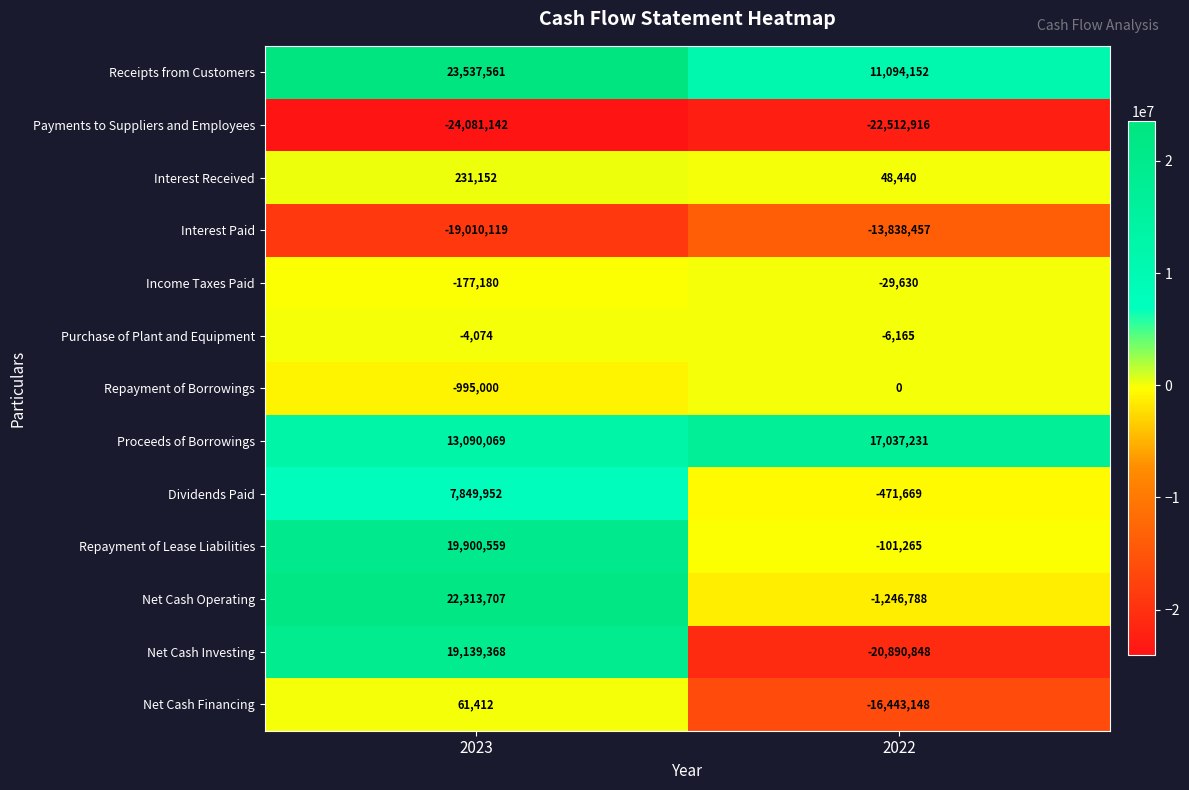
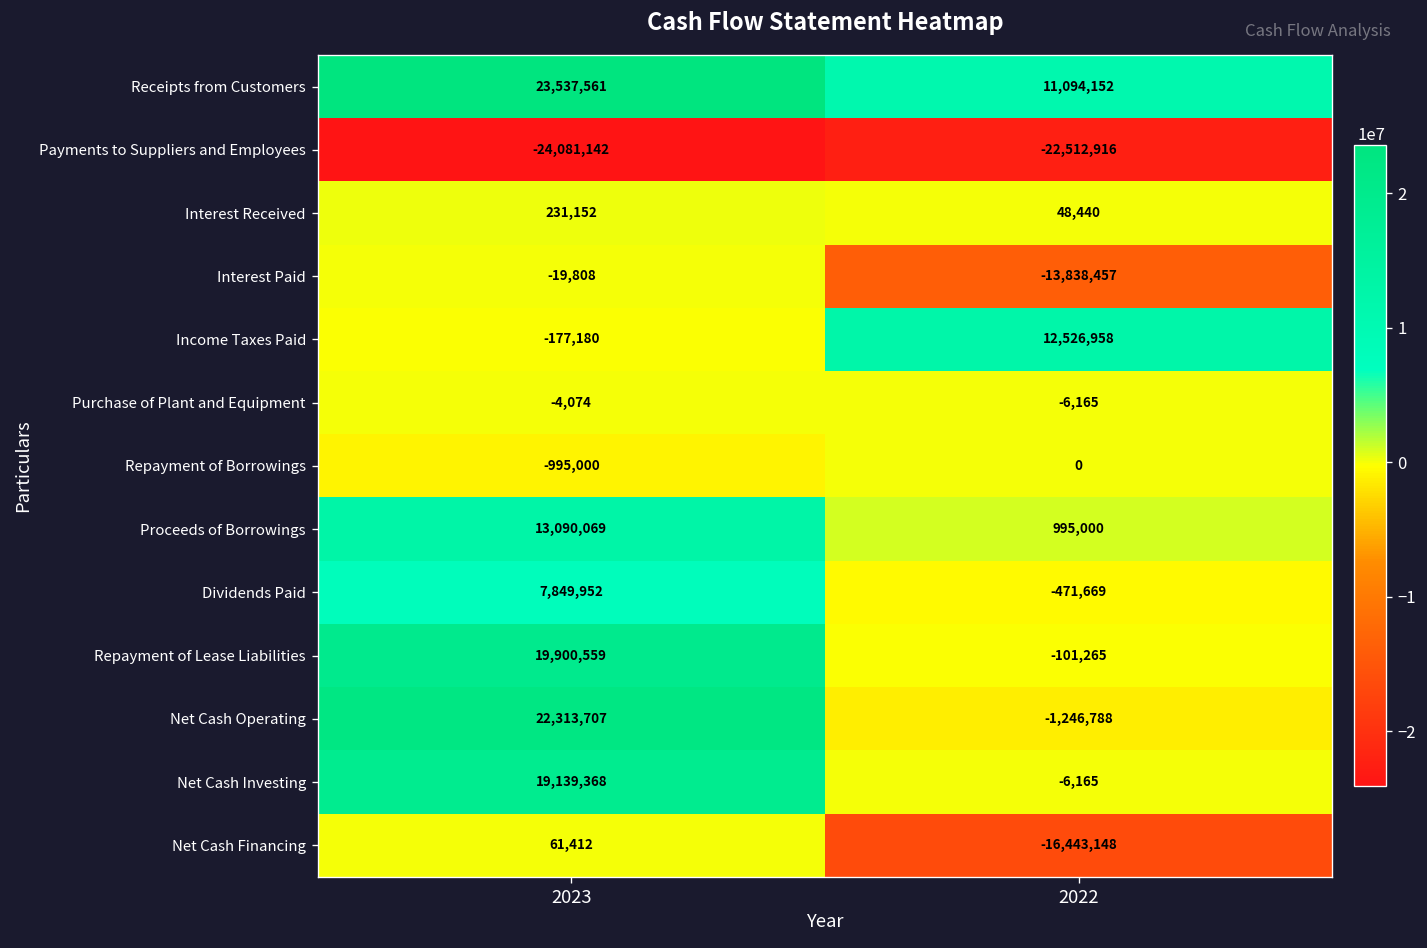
Interest Paid, 2023: -19,010,119 -> -19,808
Income Taxes Paid, 2022: -29,630 -> 12,526,958
Proceeds of Borrowings, 2022: 17,037,231 -> 995,000
Net Cash Investing, 2022: -20,890,848 -> -6,165
